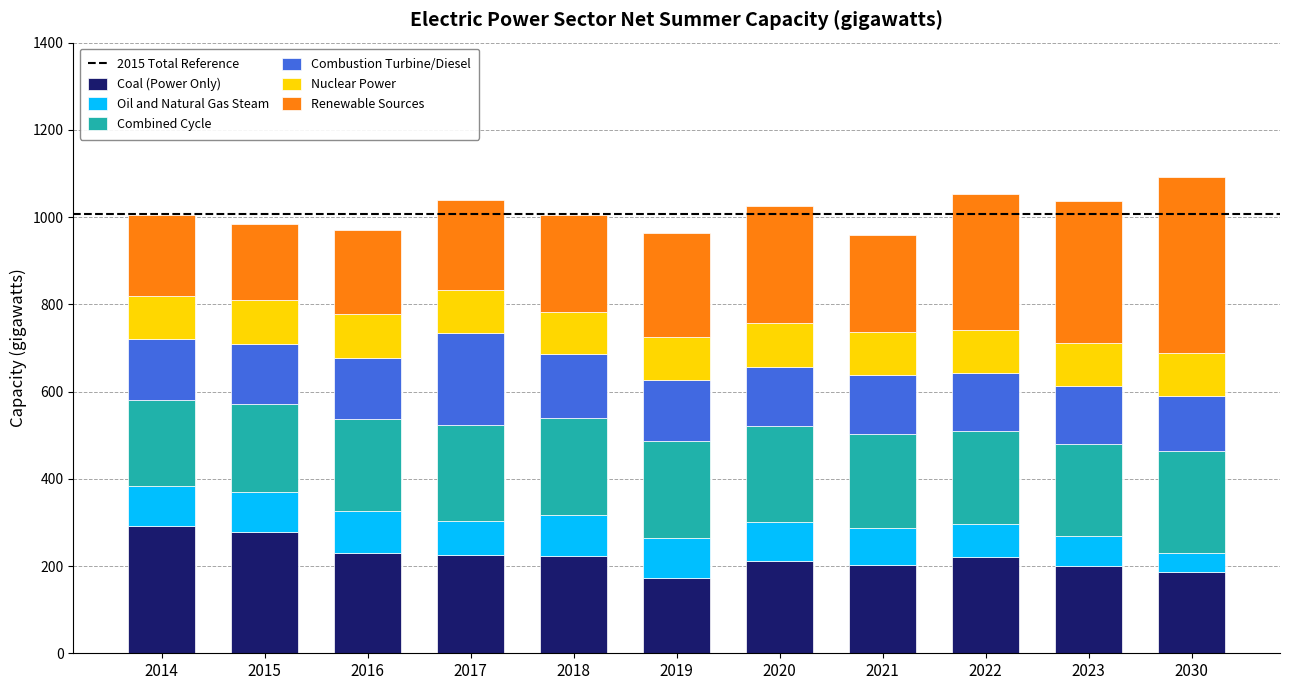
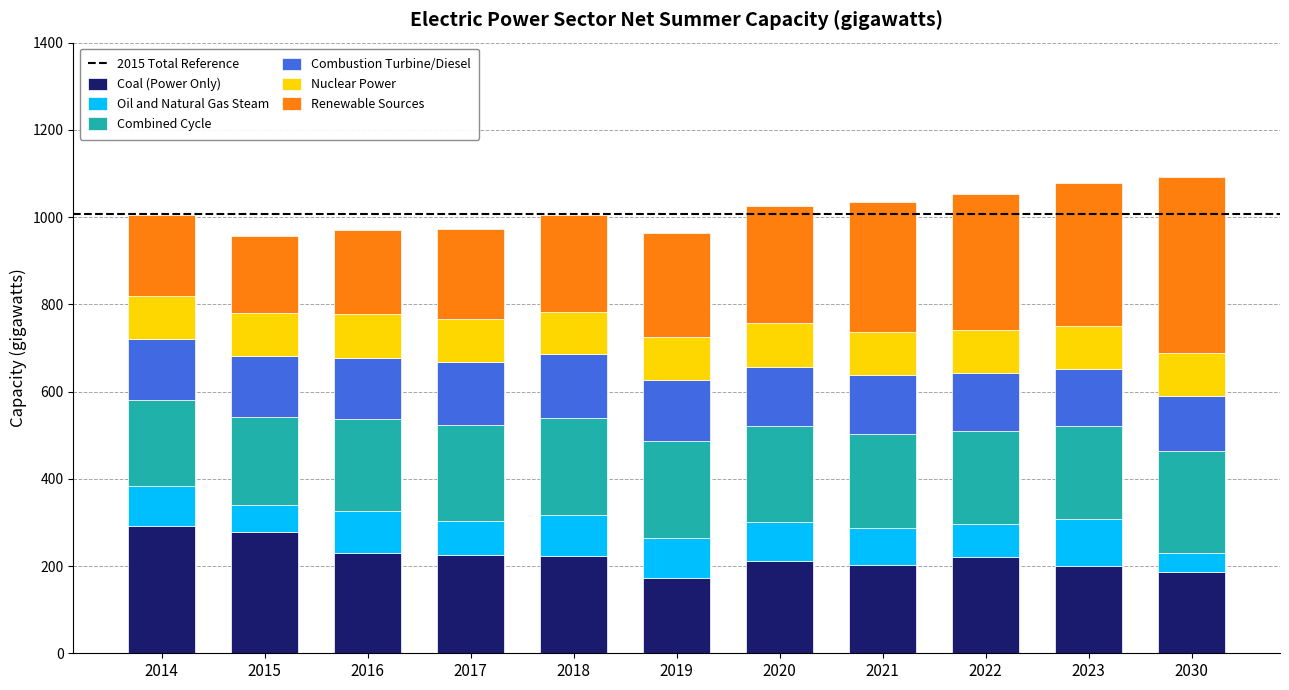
Oil and Natural Gas Steam, 2015: 90 -> 60
Combustion Turbine/Diesel, 2017: 210 -> 140
Renewable Sources, 2021: 220 -> 300
Oil and Natural Gas Steam, 2023: 70 -> 110
